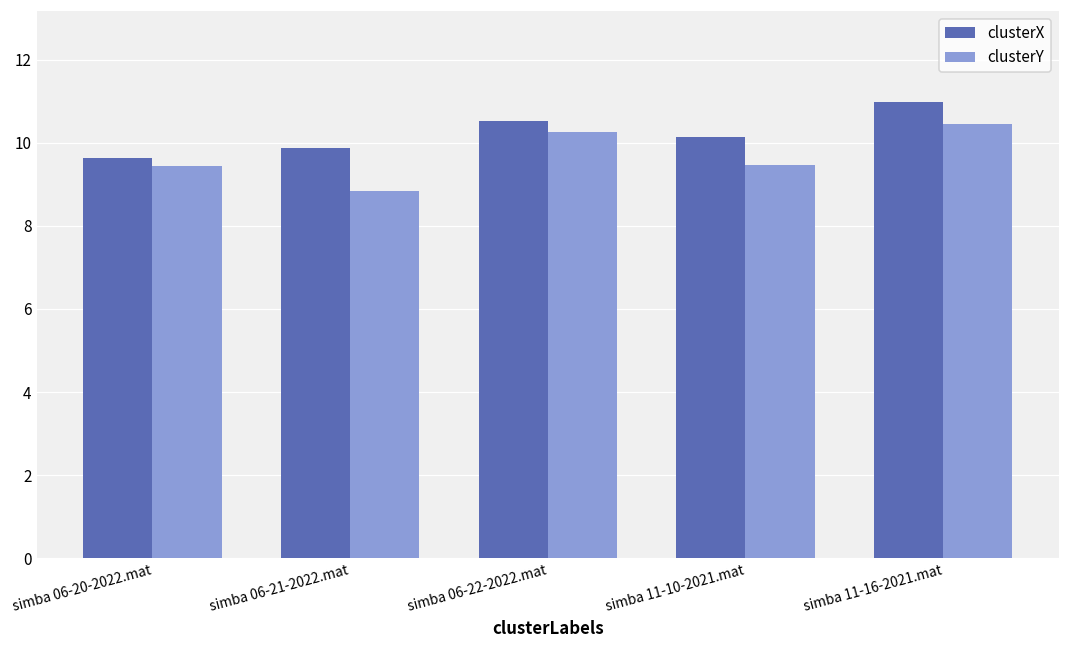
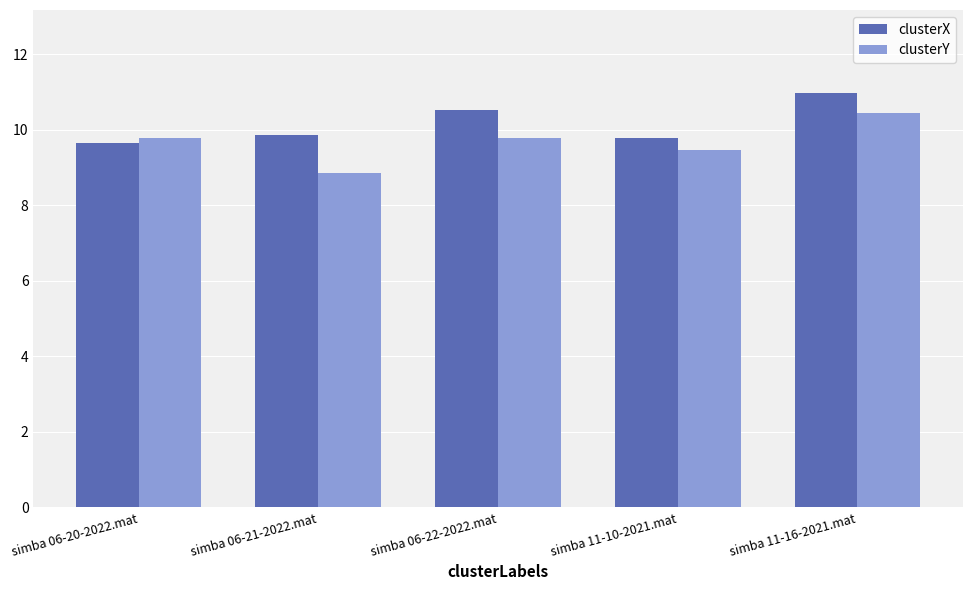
clusterY, simba 06-20-2022.mat: 9.5 -> 9.8
clusterY, simba 06-22-2022.mat: 10.3 -> 9.8
clusterX, simba 11-10-2021.mat: 10.1 -> 9.8
